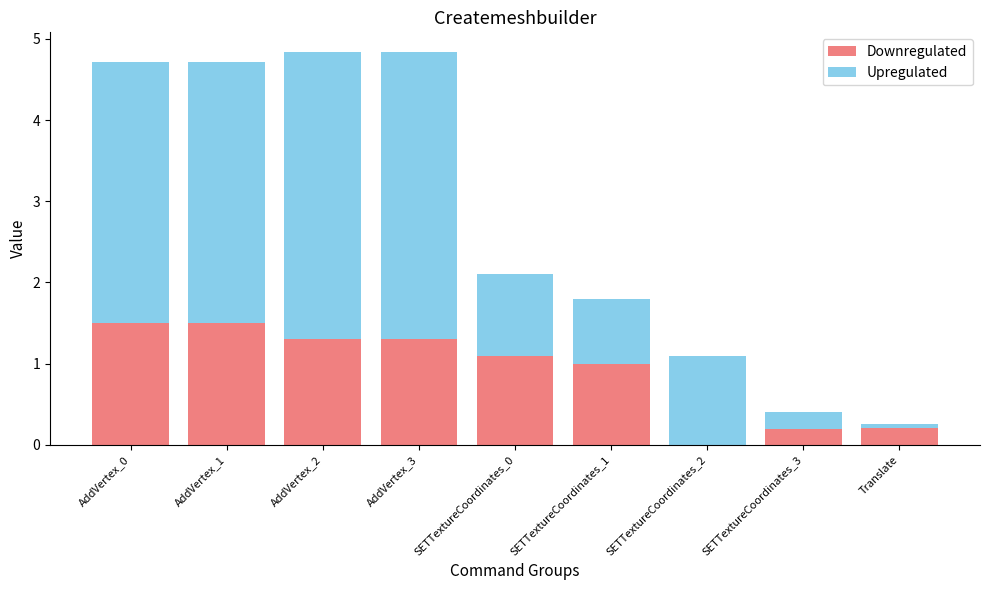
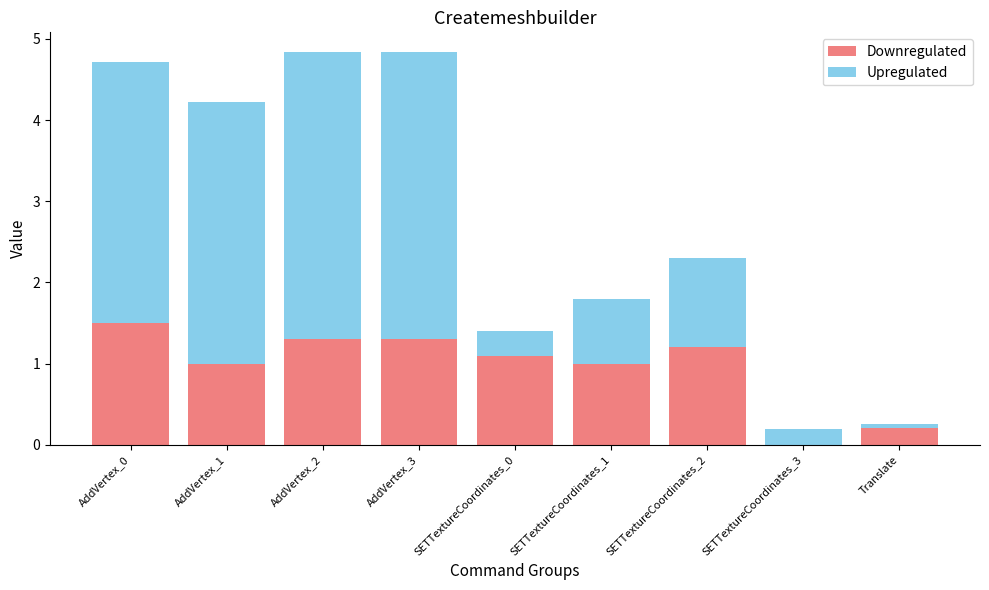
Downregulated, AddVertex_1: 1.5 -> 1.0
Upregulated, SETTextureCoordinates_0: 1.0 -> 0.3
Downregulated, SETTextureCoordinates_2: 0.0 -> 1.2
Downregulated, SETTextureCoordinates_3: 0.2 -> 0.0
